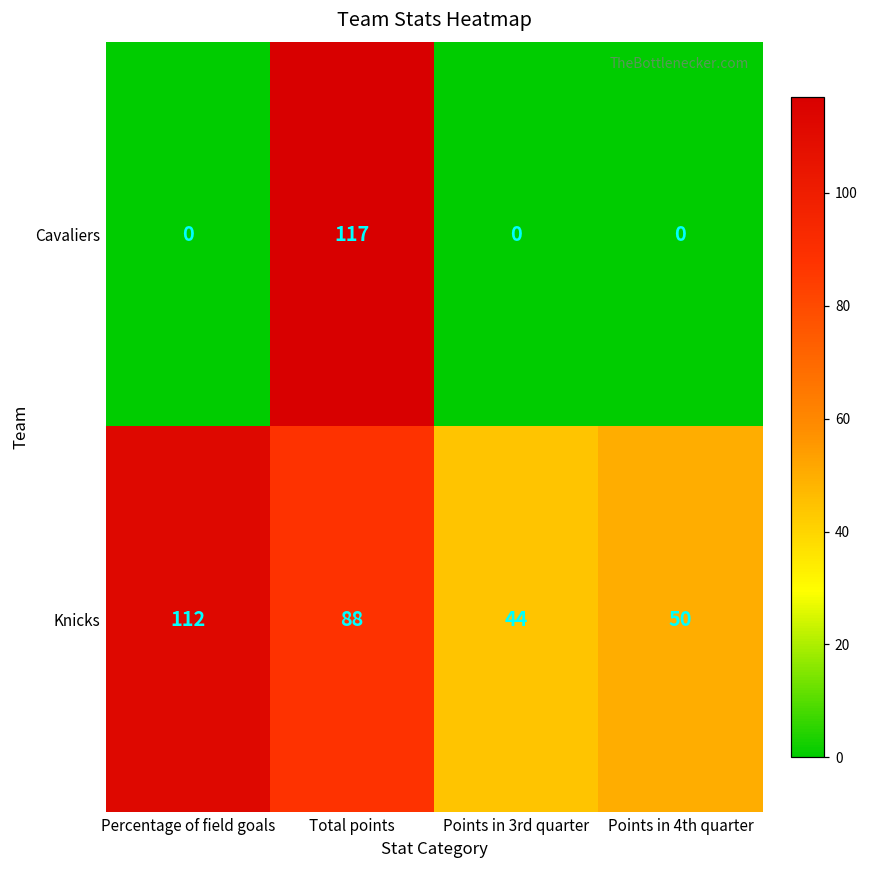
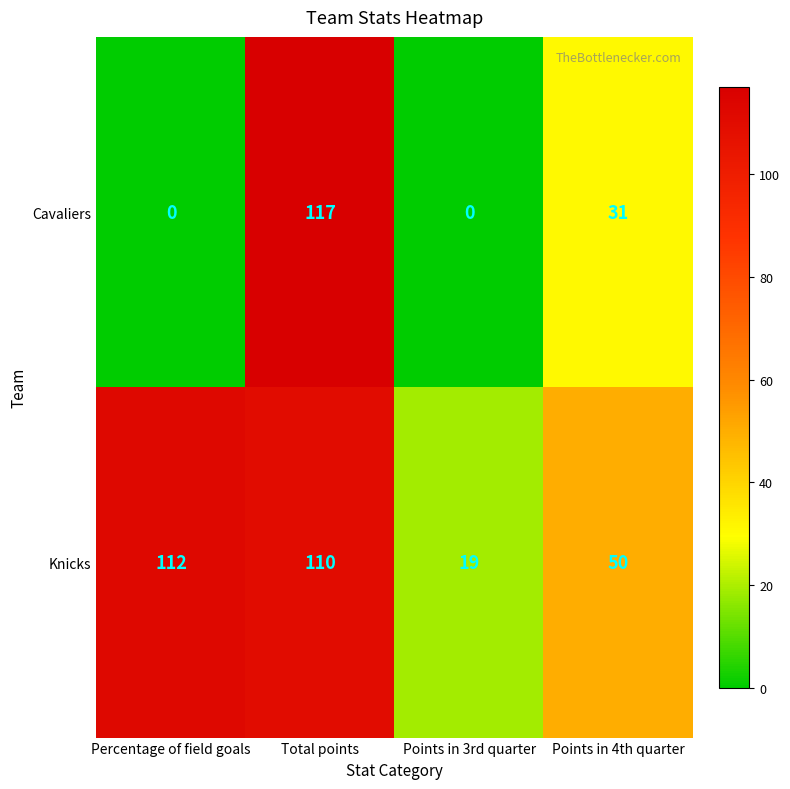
Cavaliers, Points in 4th quarter: 0 -> 31
Knicks, Total points: 88 -> 110
Knicks, Points in 3rd quarter: 44 -> 19
